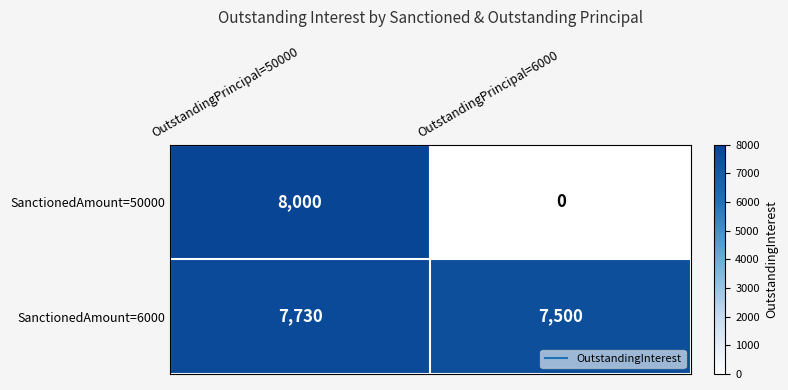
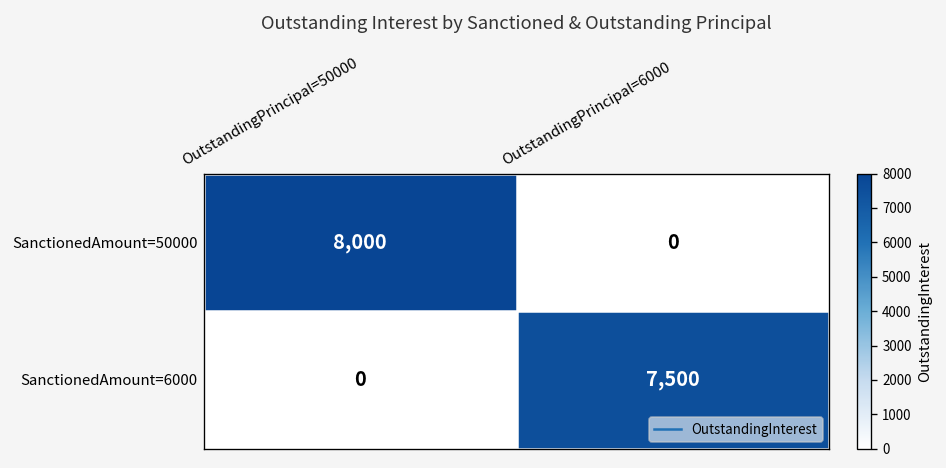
SanctionedAmount=6000, OutstandingPrincipal=50000: 7,730 -> 0
